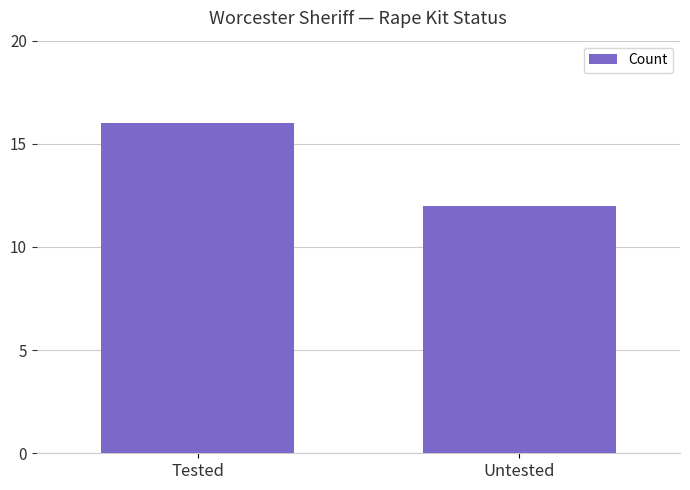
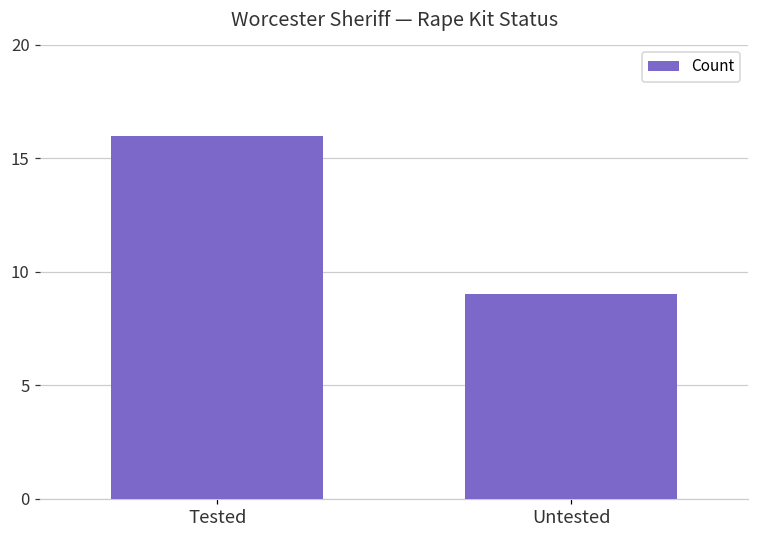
Untested: 12 -> 9
